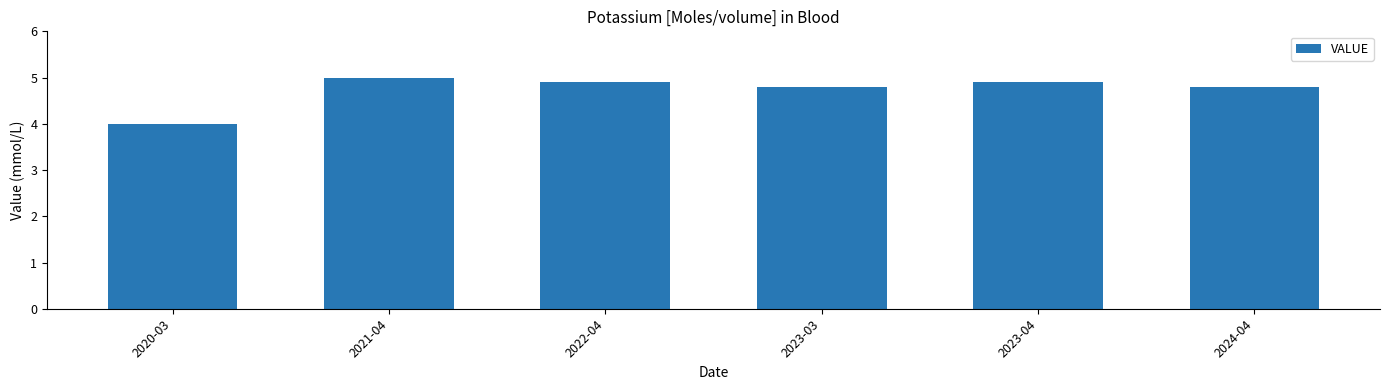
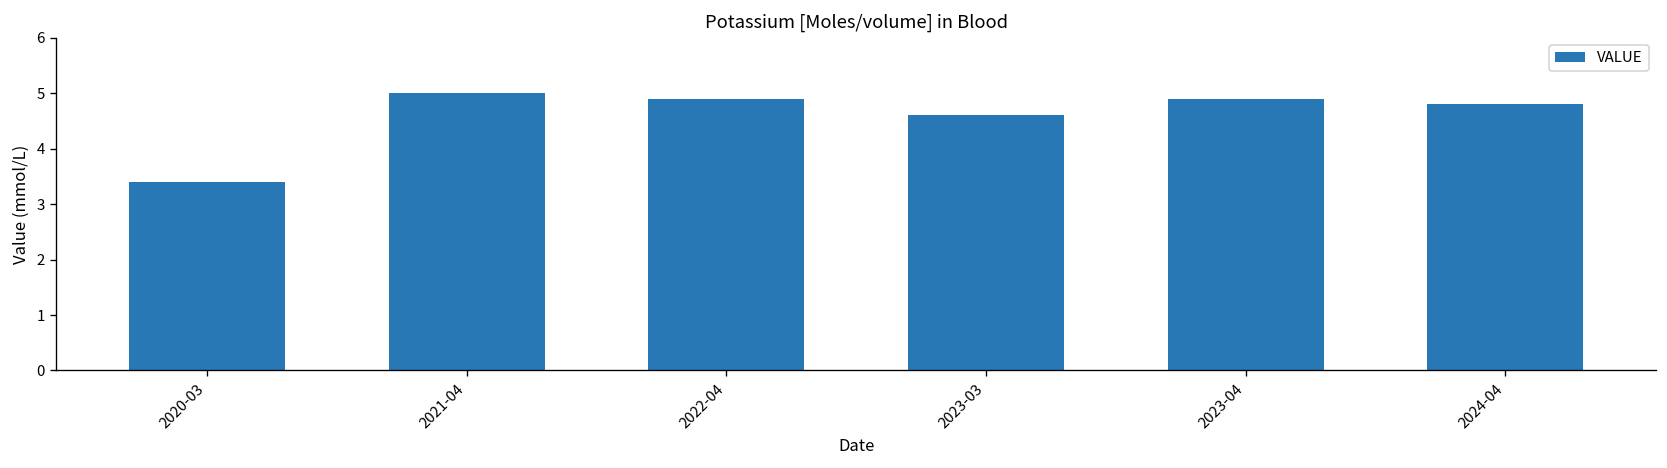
2020-03: 4.0 -> 3.4
2023-03: 4.8 -> 4.6
